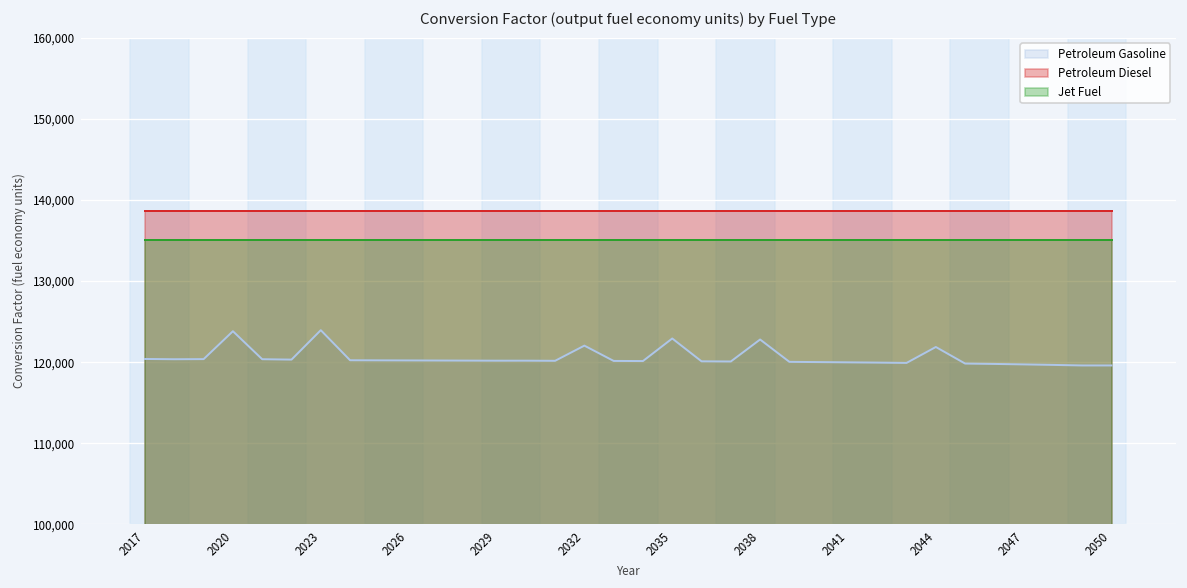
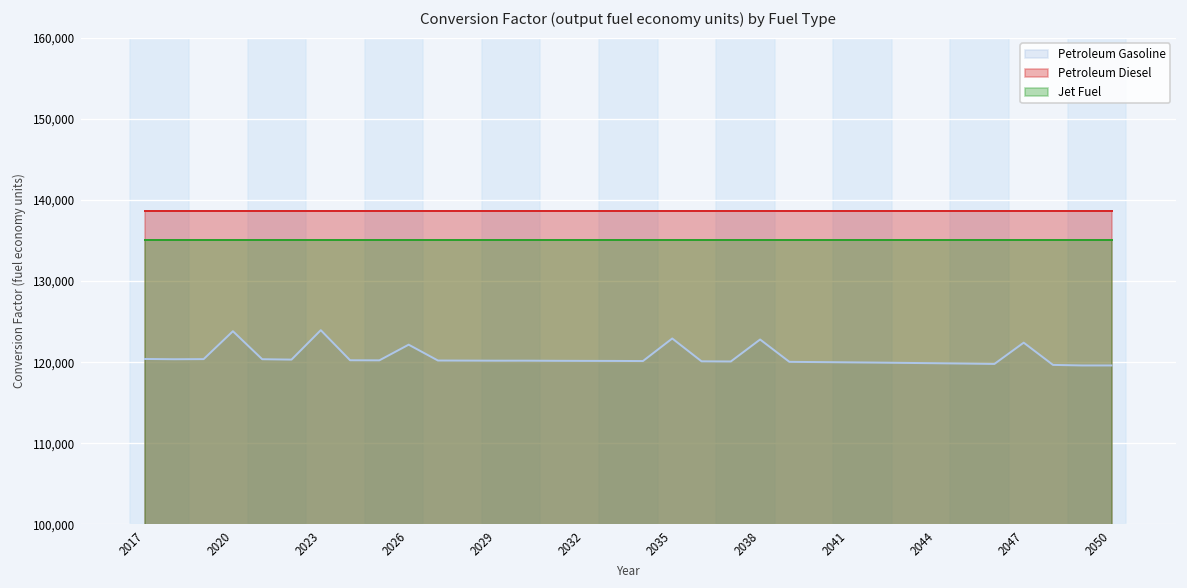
Petroleum Gasoline, 2026: 120,000 -> 122,000
Petroleum Gasoline, 2032: 122,000 -> 120,000
Petroleum Gasoline, 2044: 122,000 -> 120,000
Petroleum Gasoline, 2047: 120,000 -> 122,000
